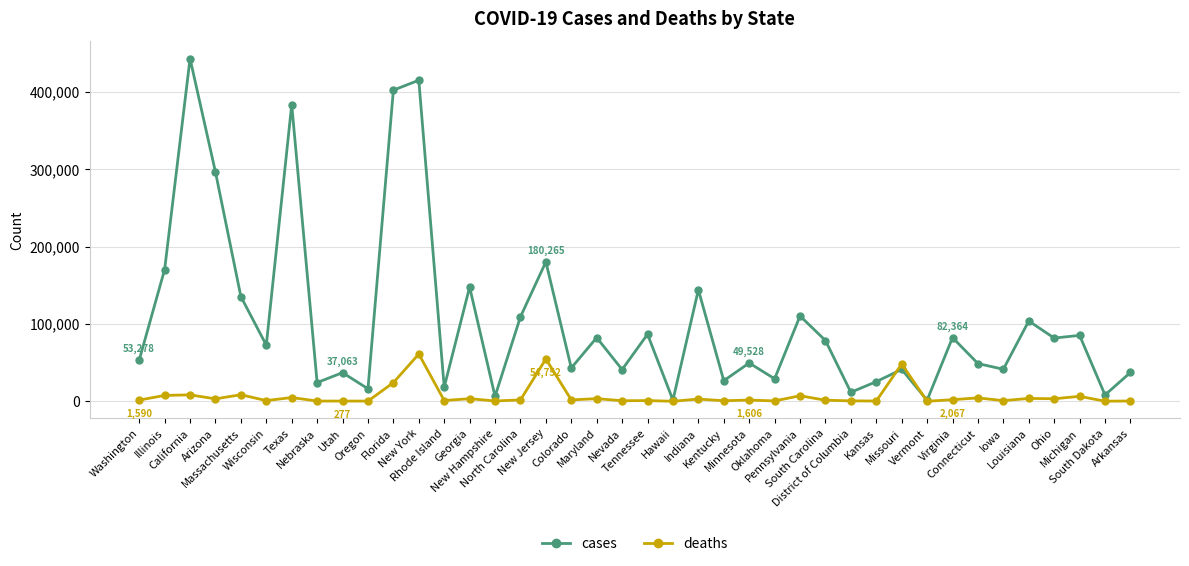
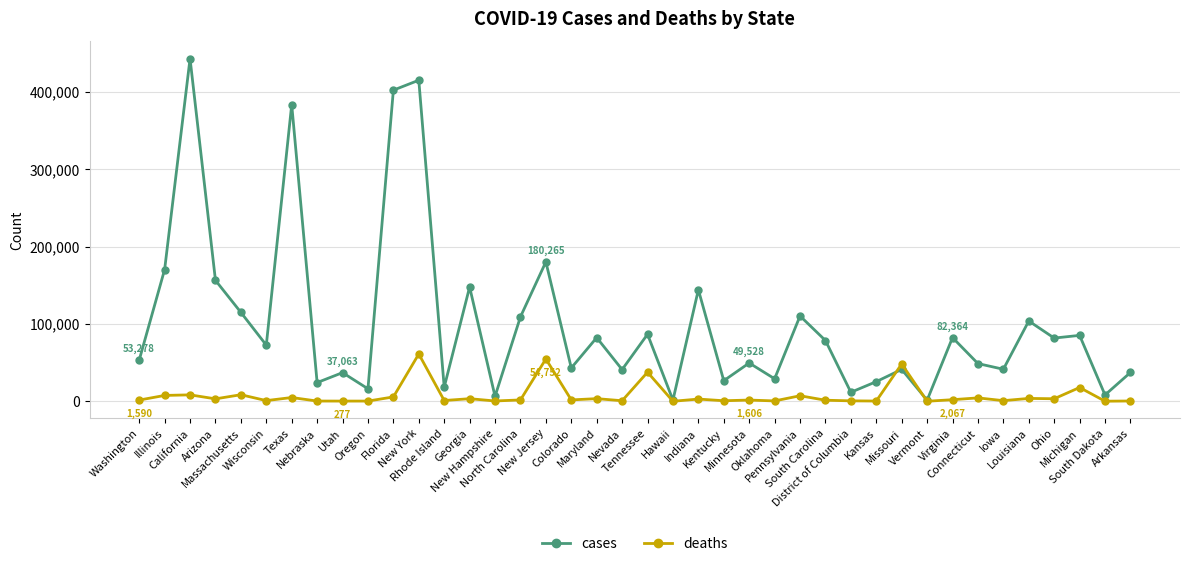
cases, Arizona: 300,000 -> 160,000
cases, Massachusetts: 140,000 -> 110,000
deaths, Florida: 20,000 -> 10,000
deaths, Tennessee: 0 -> 40,000
deaths, Michigan: 10,000 -> 20,000
